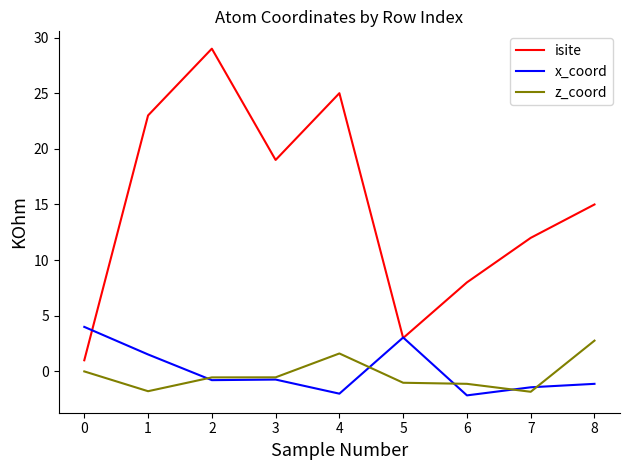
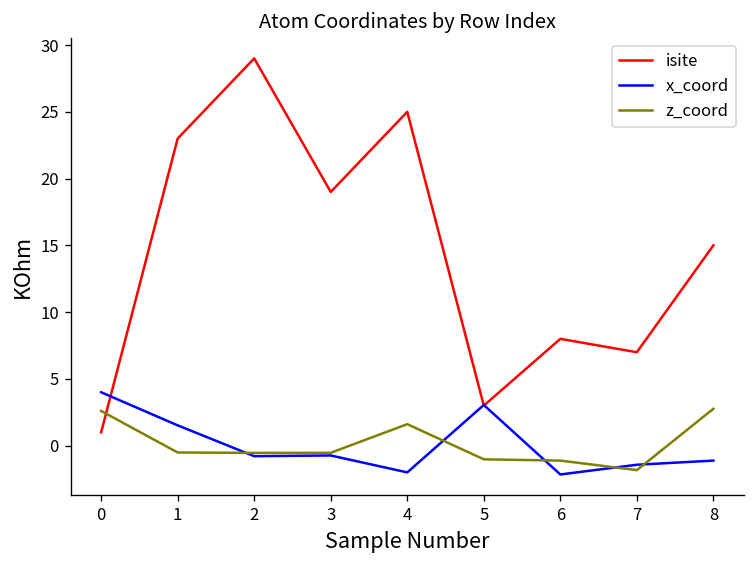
z_coord, 0: 0.0 -> 2.6
z_coord, 1: -1.8 -> -0.5
isite, 7: 12 -> 7
